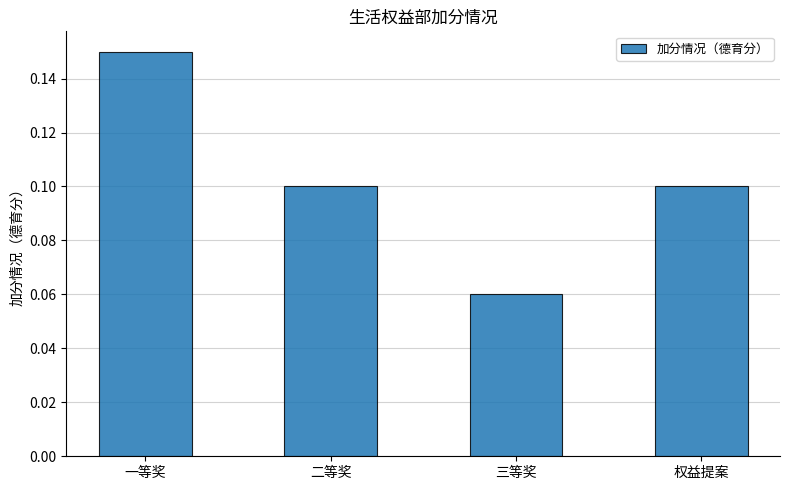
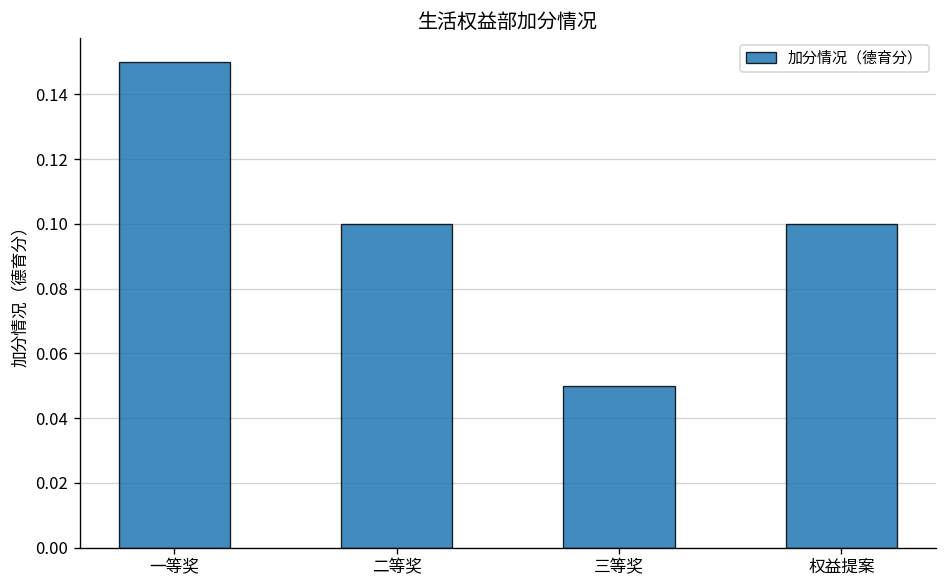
三等奖: 0.06 -> 0.05
